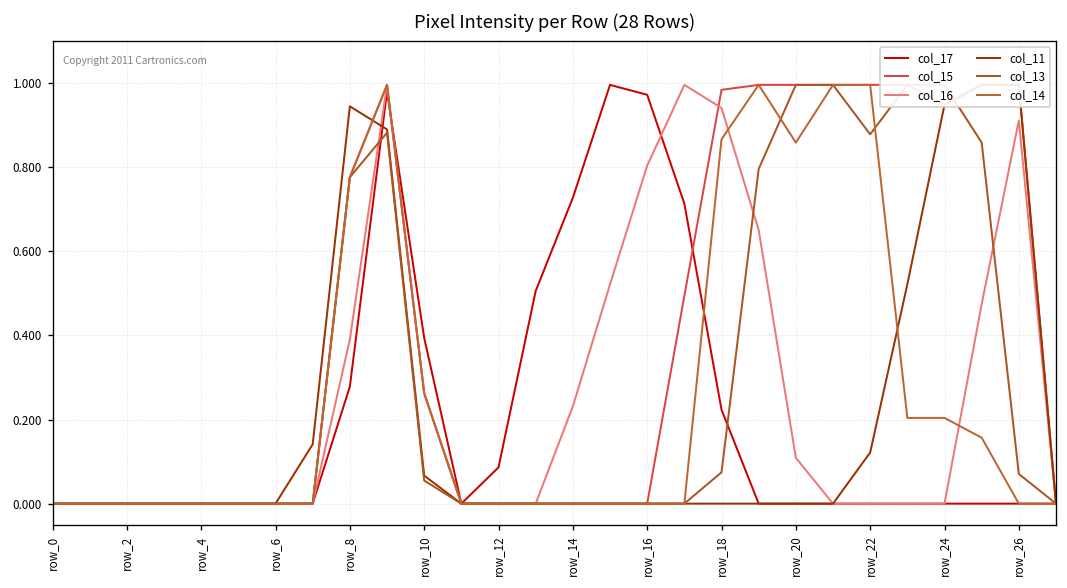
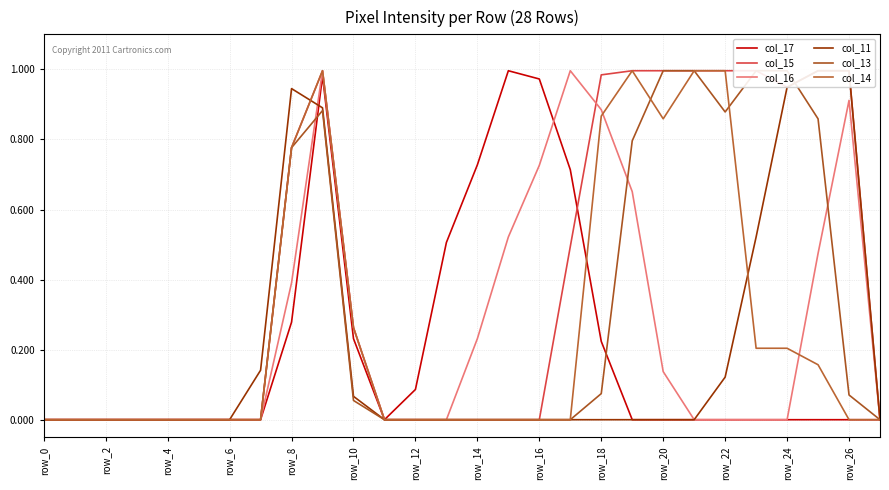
col_17, row_10: 0.39 -> 0.23
col_16, row_16: 0.80 -> 0.73
col_16, row_18: 0.94 -> 0.88
col_16, row_20: 0.11 -> 0.14
